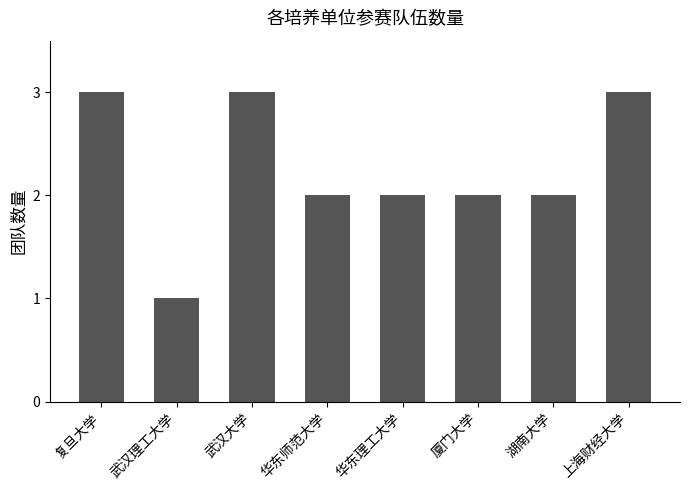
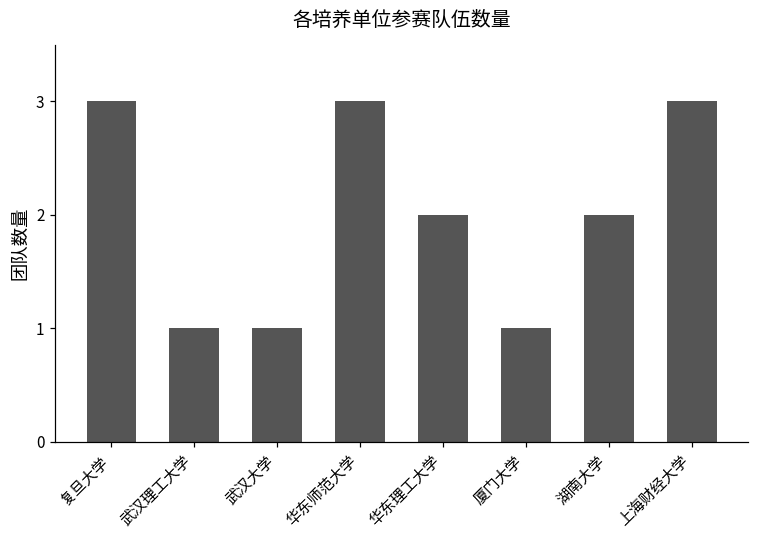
武汉大学: 3 -> 1
华东师范大学: 2 -> 3
厦门大学: 2 -> 1
